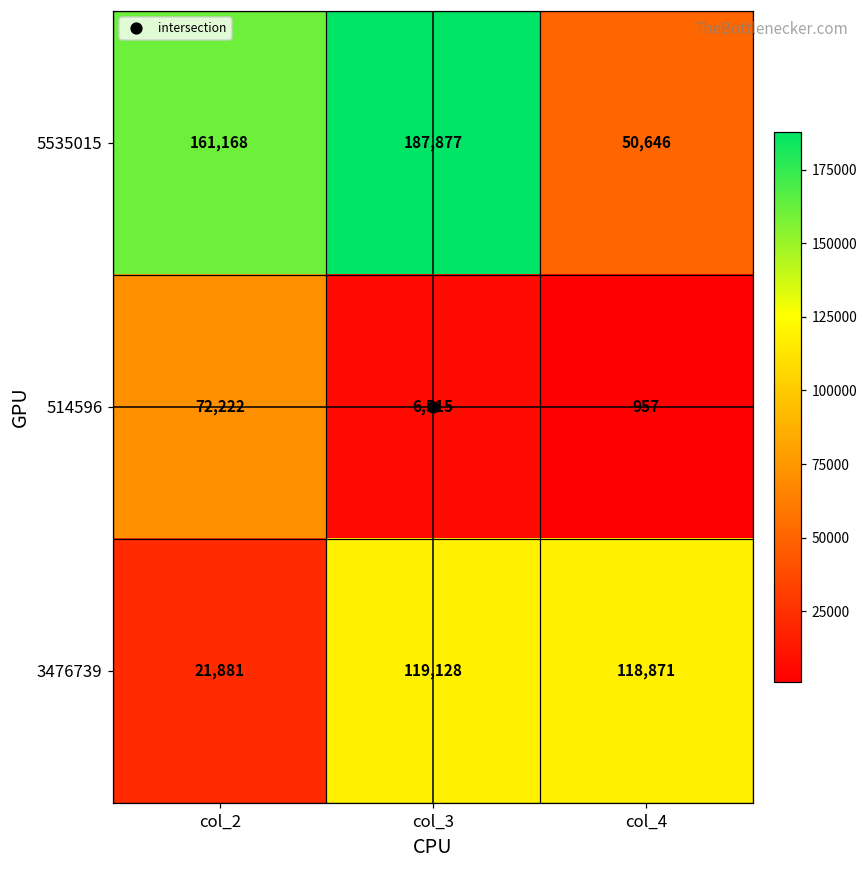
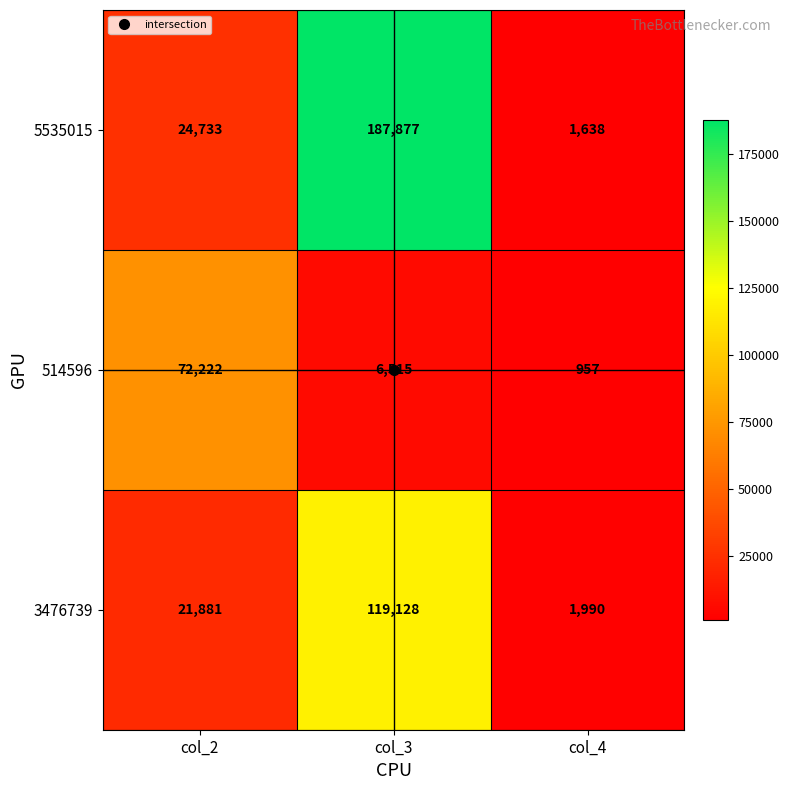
5535015, col_2: 161,168 -> 24,733
5535015, col_4: 50,646 -> 1,638
3476739, col_4: 118,871 -> 1,990
